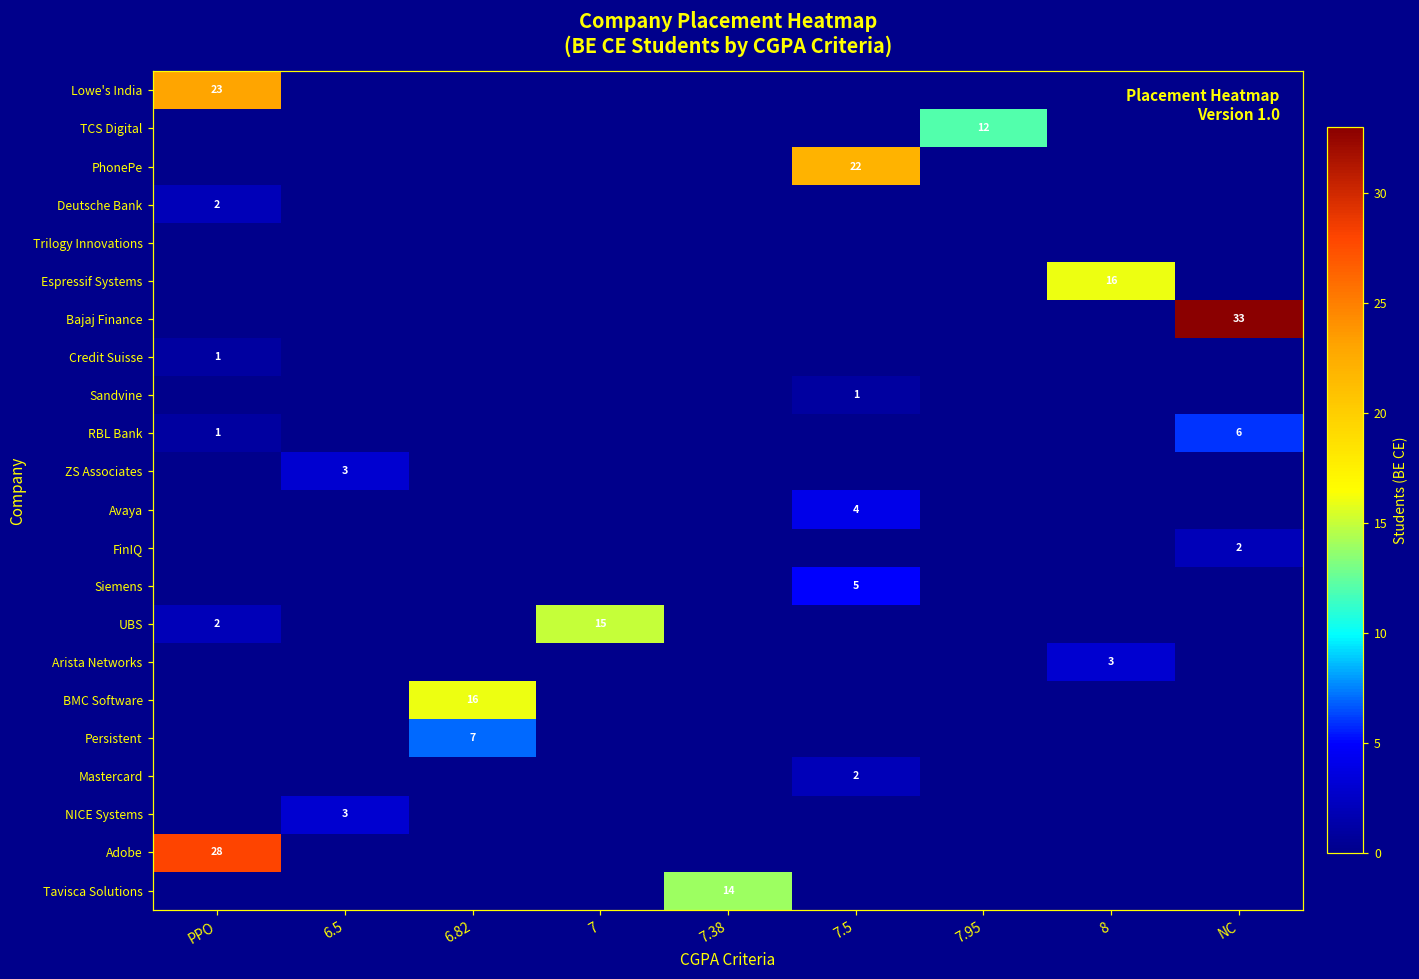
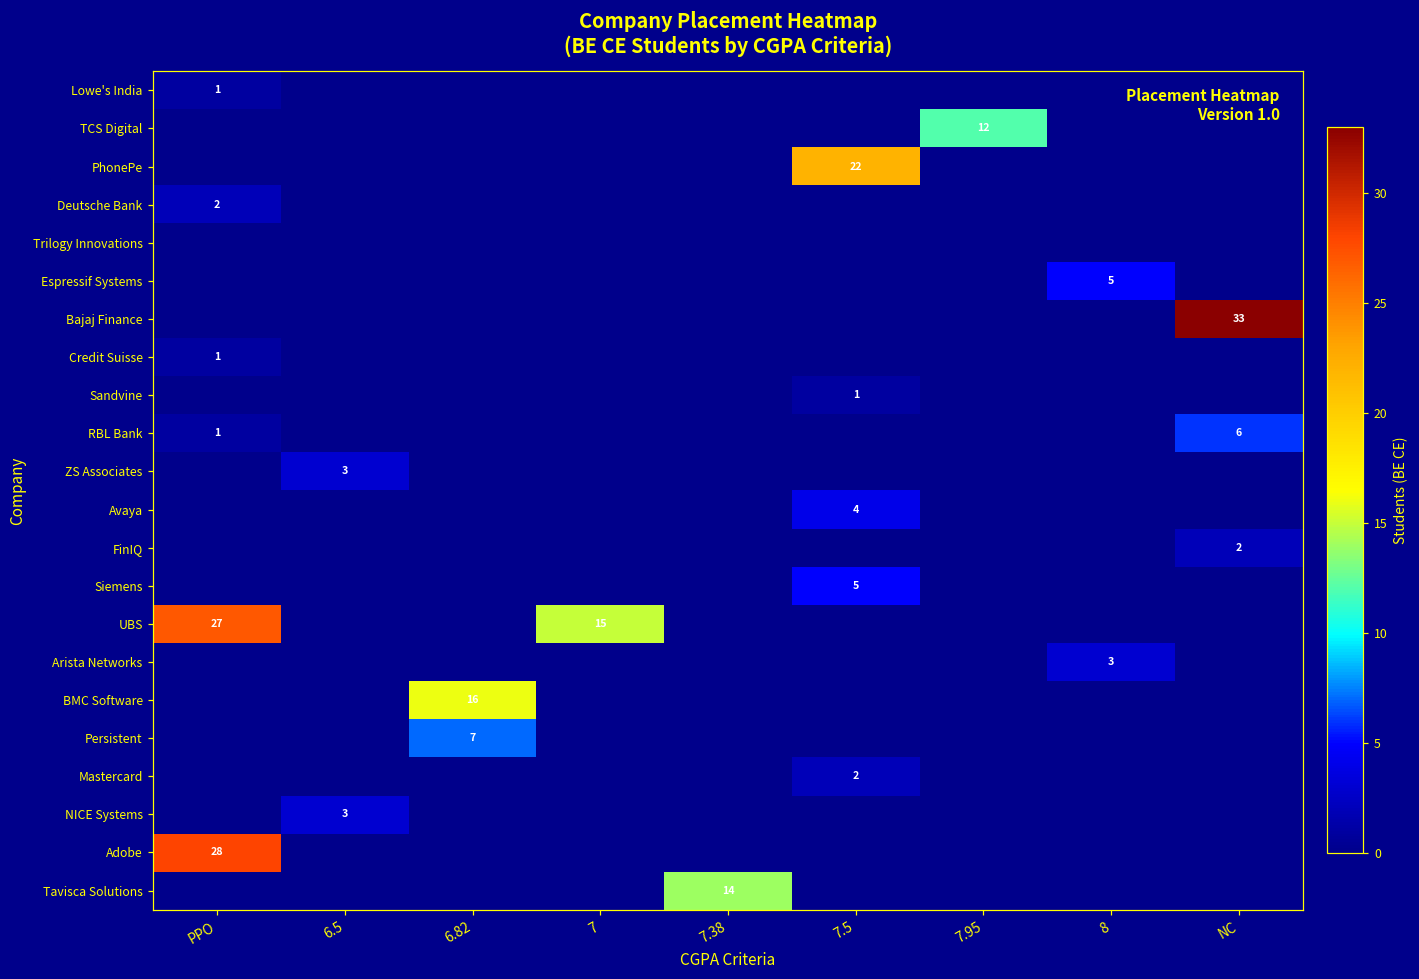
Lowe's India, PPO: 23 -> 1
Espressif Systems, 8: 16 -> 5
UBS, PPO: 2 -> 27
